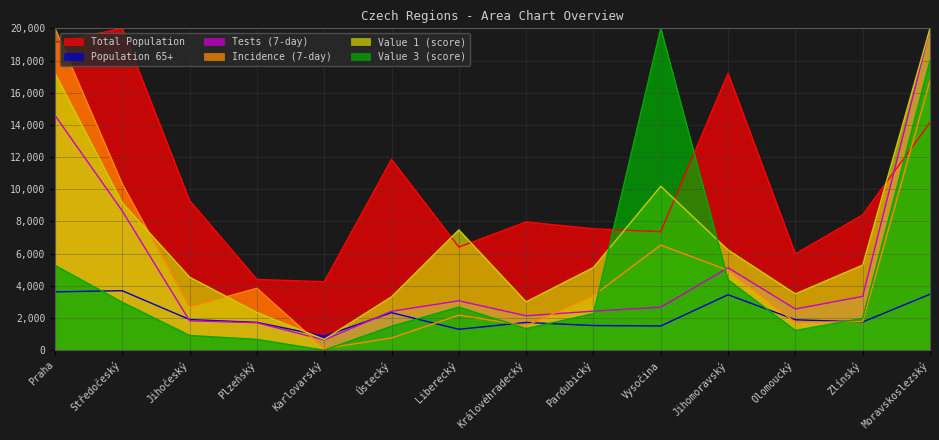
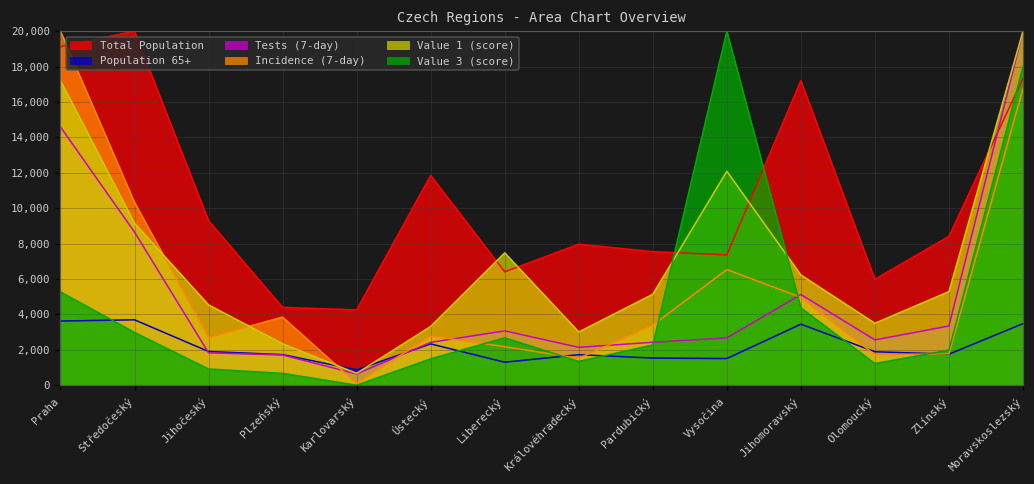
Incidence (7-day), Ústecký: 800 -> 2,800
Value 1 (score), Vysočina: 10,200 -> 12,100
Total Population, Moravskoslezský: 14,100 -> 17,300
